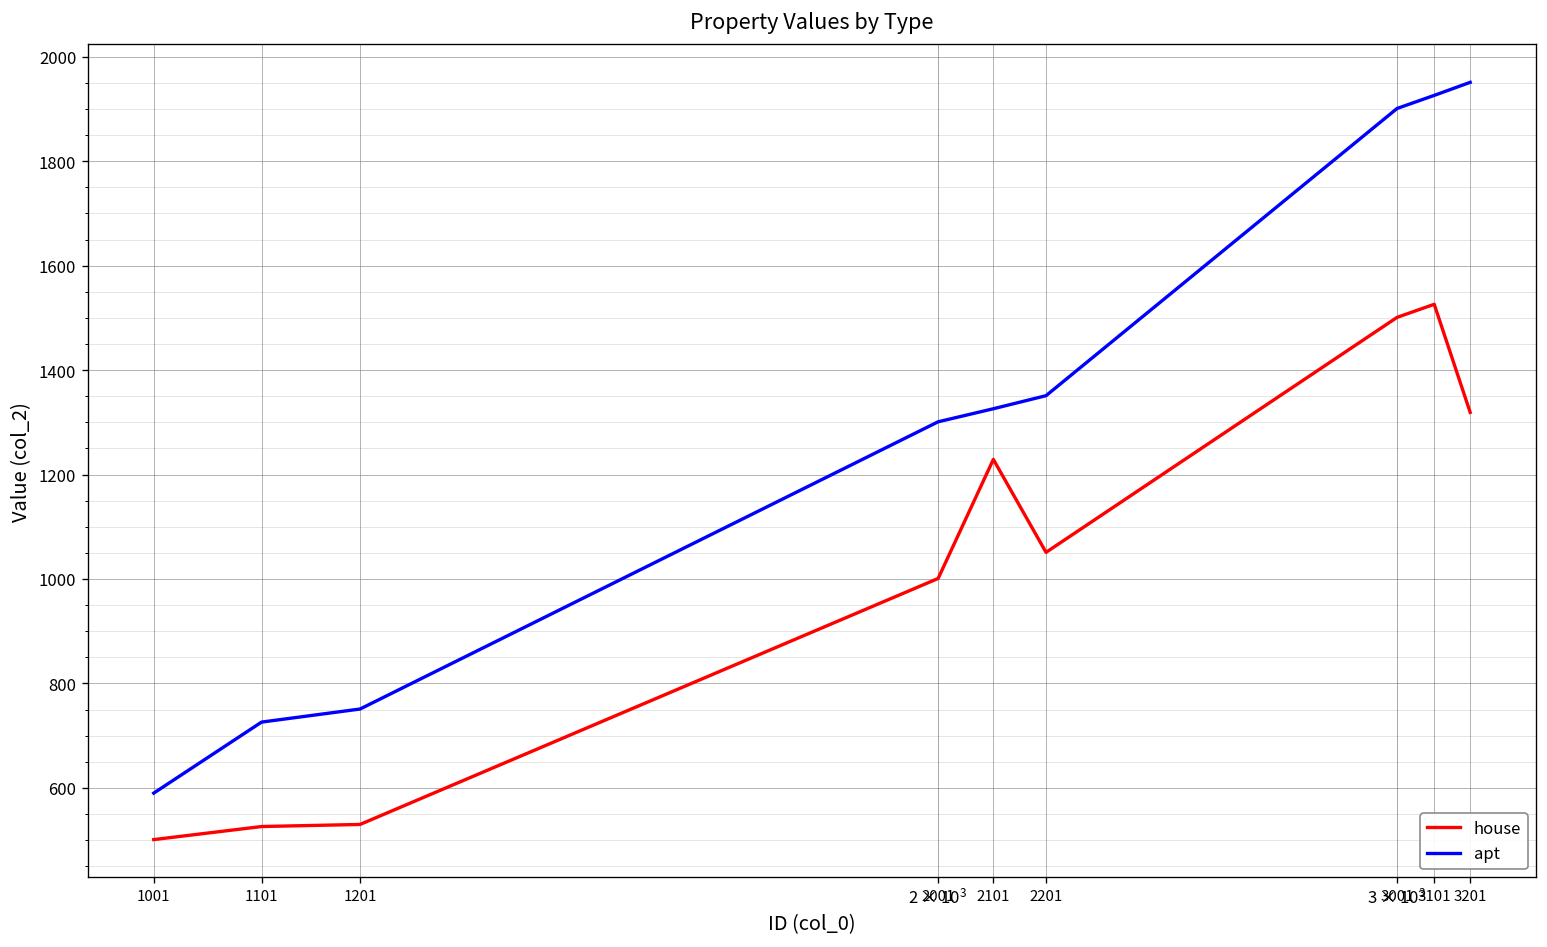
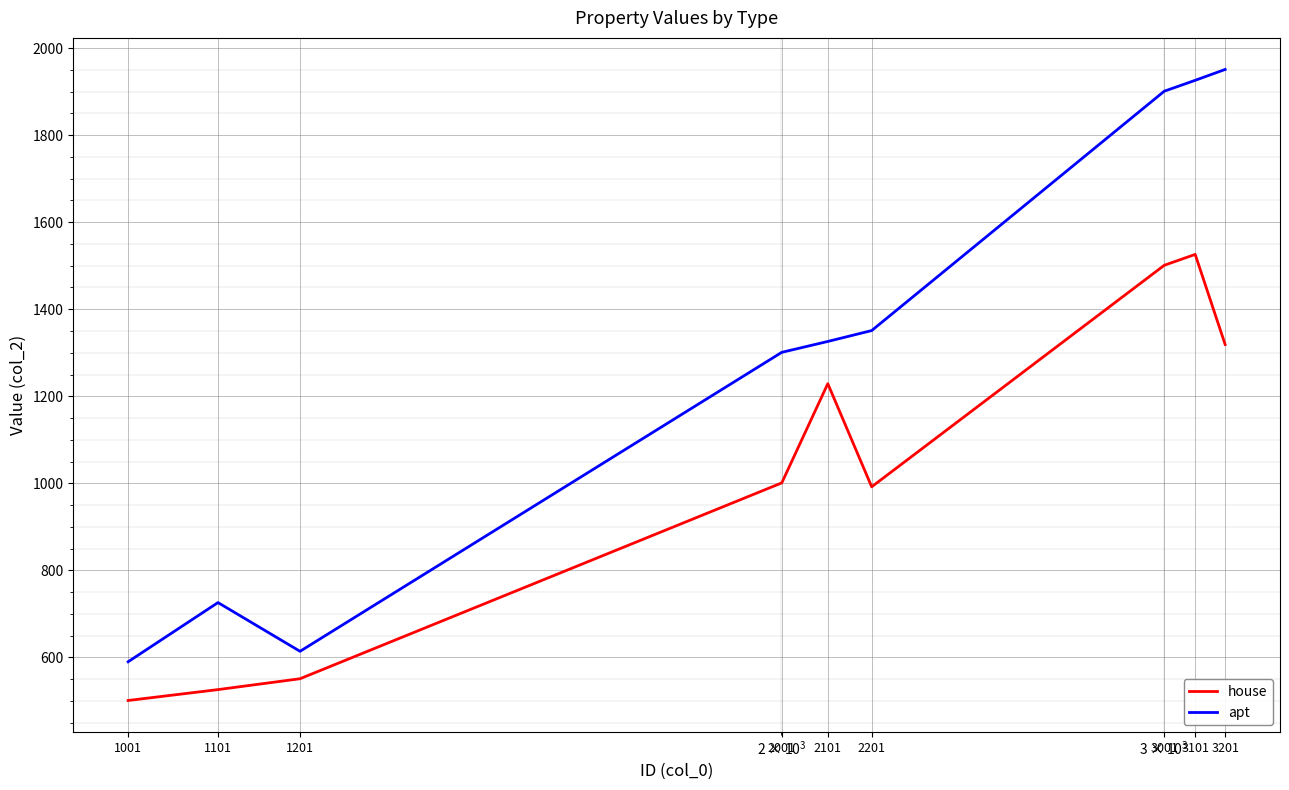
house, 1201: 530 -> 550
apt, 1201: 750 -> 610
house, 2201: 1050 -> 990
